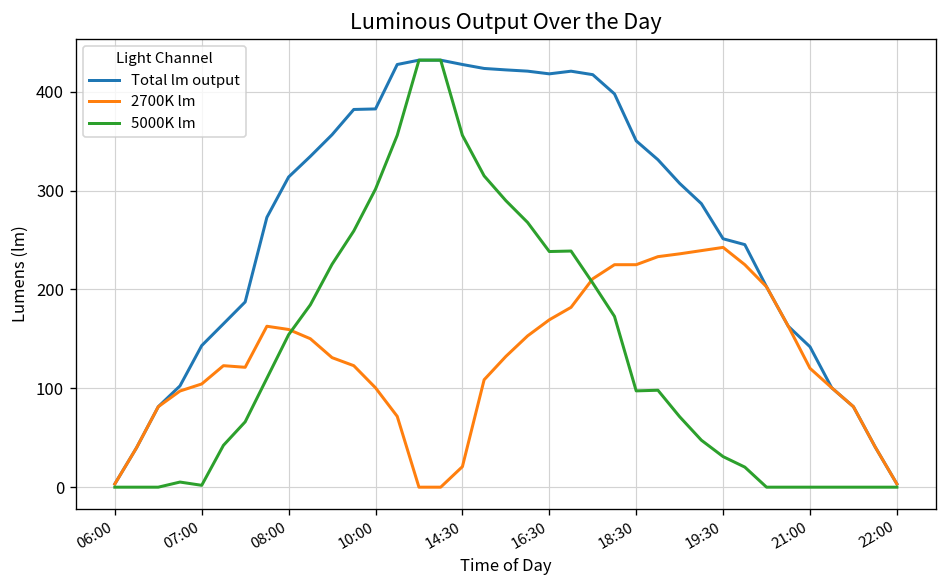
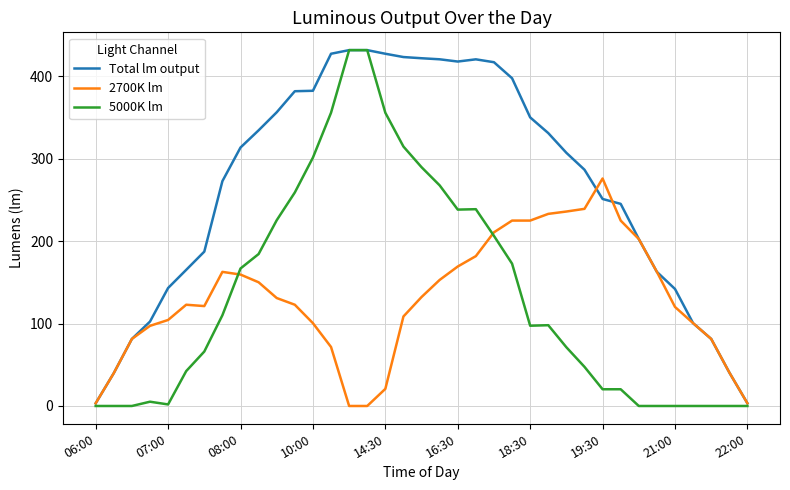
5000K lm, 08:00: 150 -> 170
2700K lm, 19:30: 240 -> 280
5000K lm, 19:30: 30 -> 20
